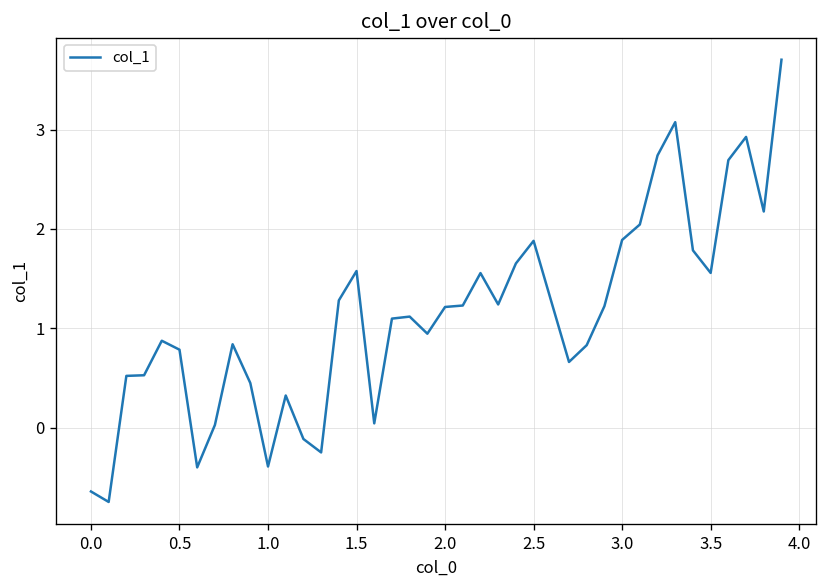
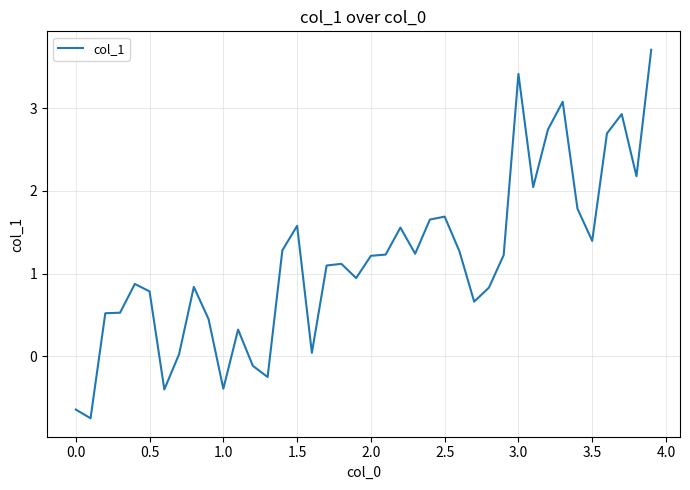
2.5: 1.9 -> 1.7
3.0: 1.9 -> 3.4
3.5: 1.6 -> 1.4
